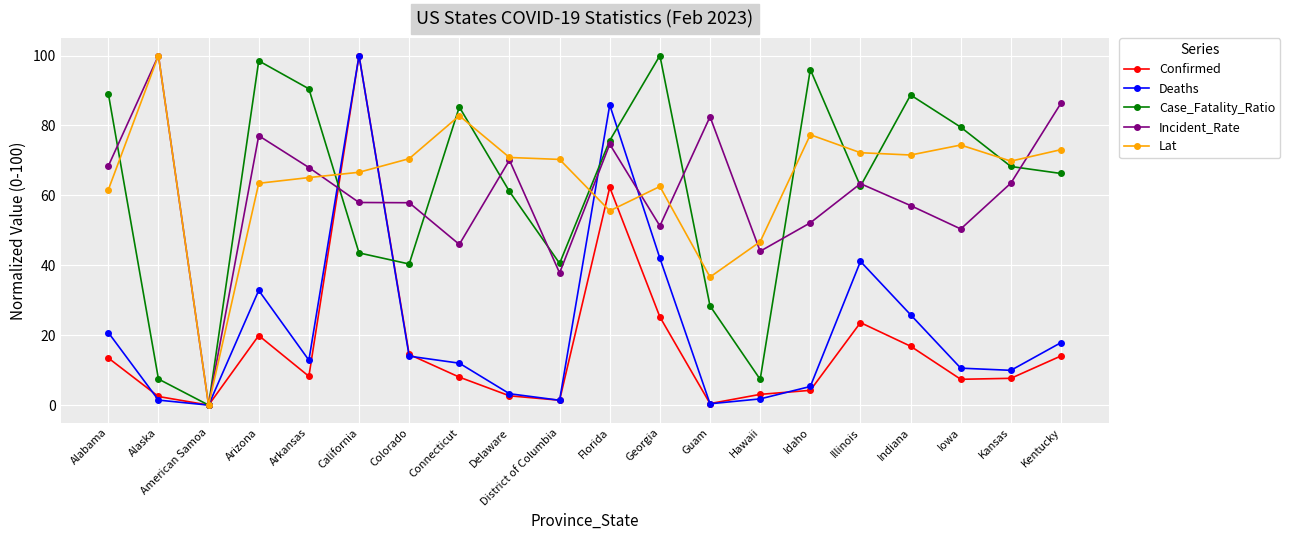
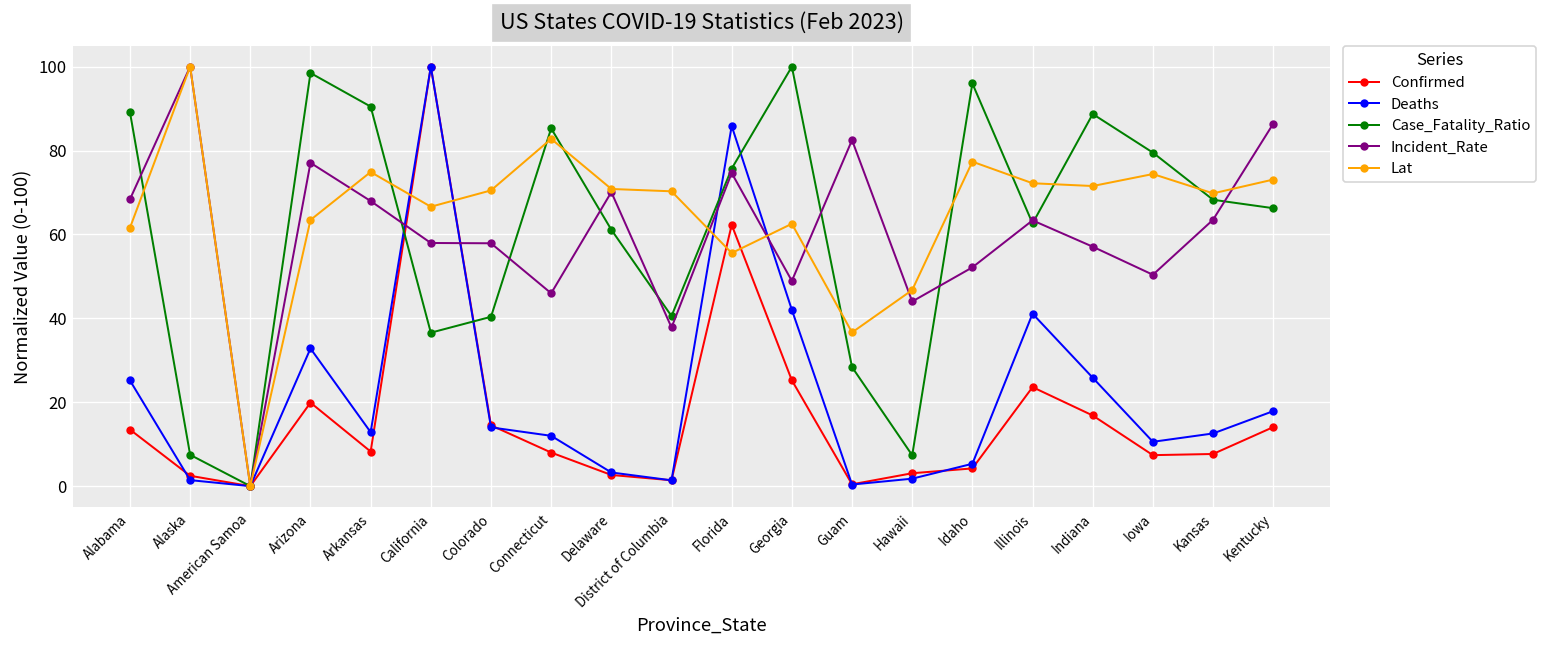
Deaths, Alabama: 21 -> 25
Lat, Arkansas: 65 -> 75
Case_Fatality_Ratio, California: 44 -> 37
Incident_Rate, Georgia: 51 -> 49
Deaths, Kansas: 10 -> 13
